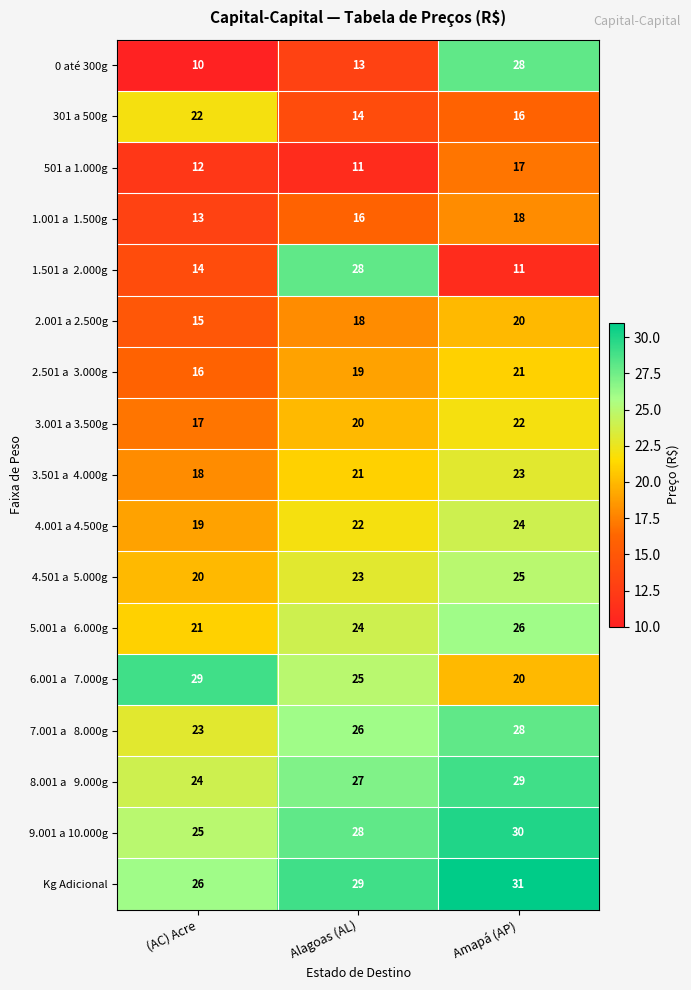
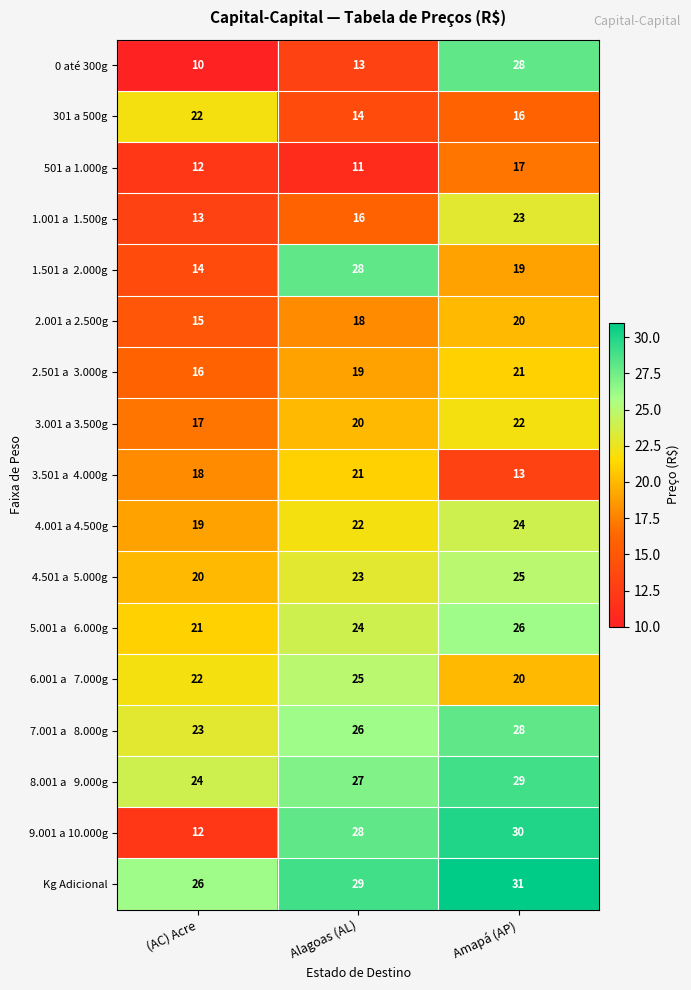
1.001 a 1.500g, Amapá (AP): 18 -> 23
1.501 a 2.000g, Amapá (AP): 11 -> 19
3.501 a 4.000g, Amapá (AP): 23 -> 13
6.001 a 7.000g, (AC) Acre: 29 -> 22
9.001 a 10.000g, (AC) Acre: 25 -> 12
